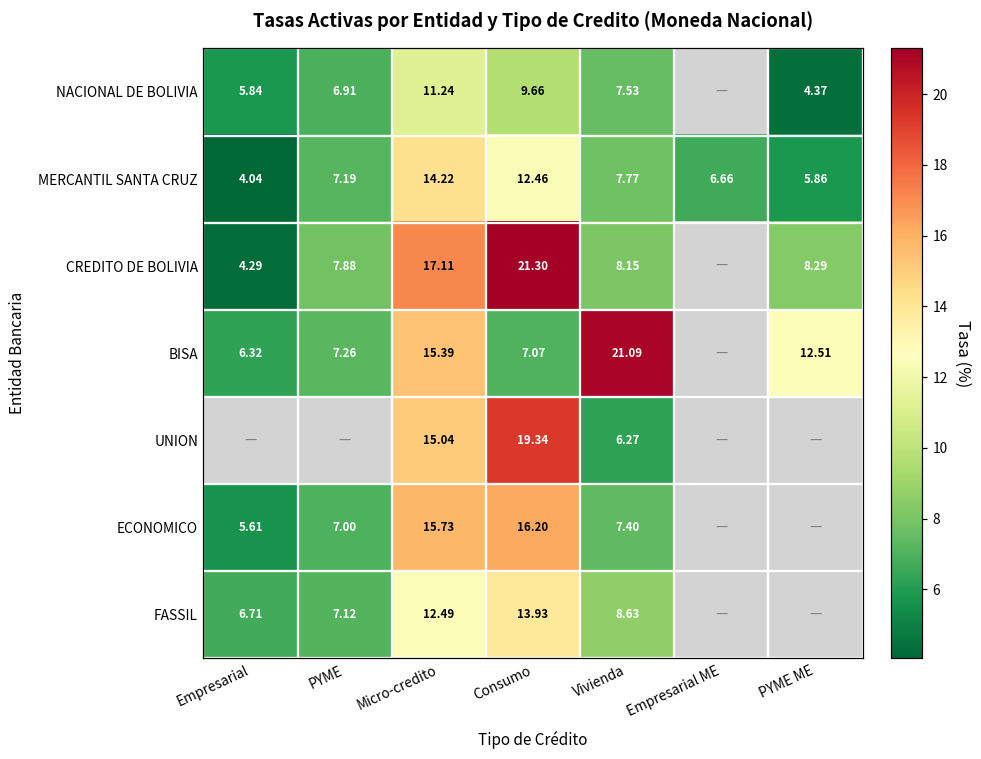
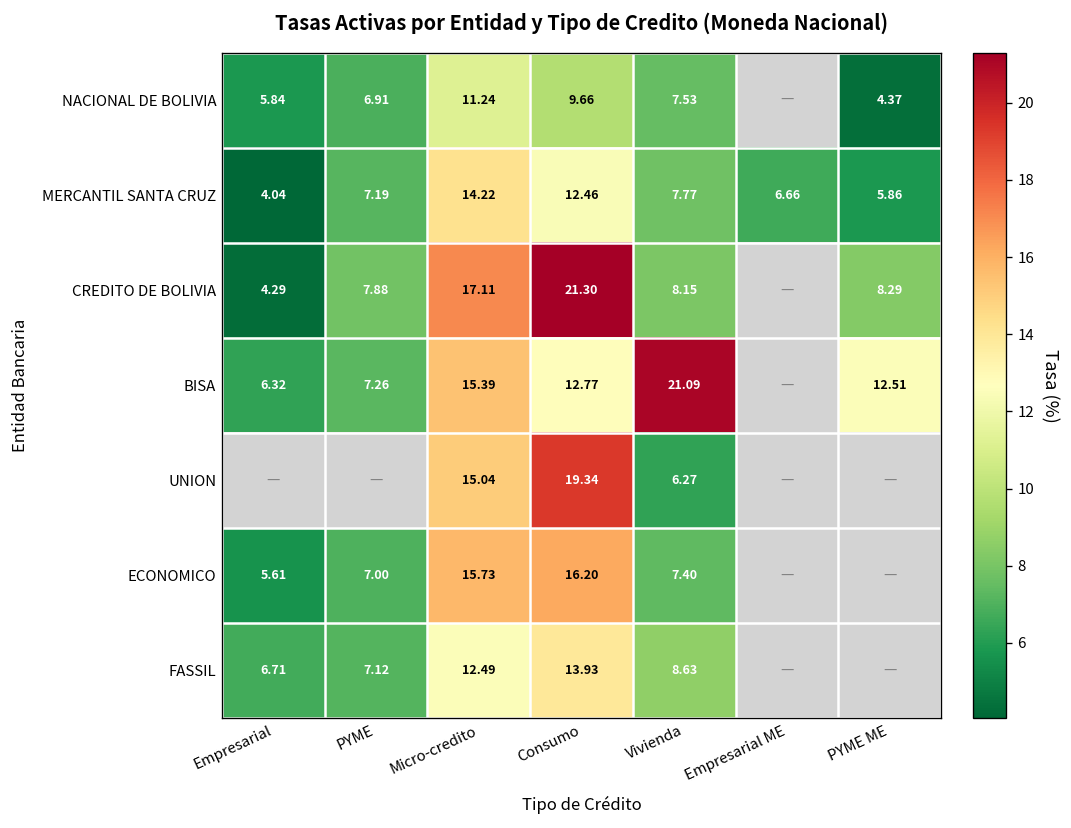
BISA, Consumo: 7.07 -> 12.77
